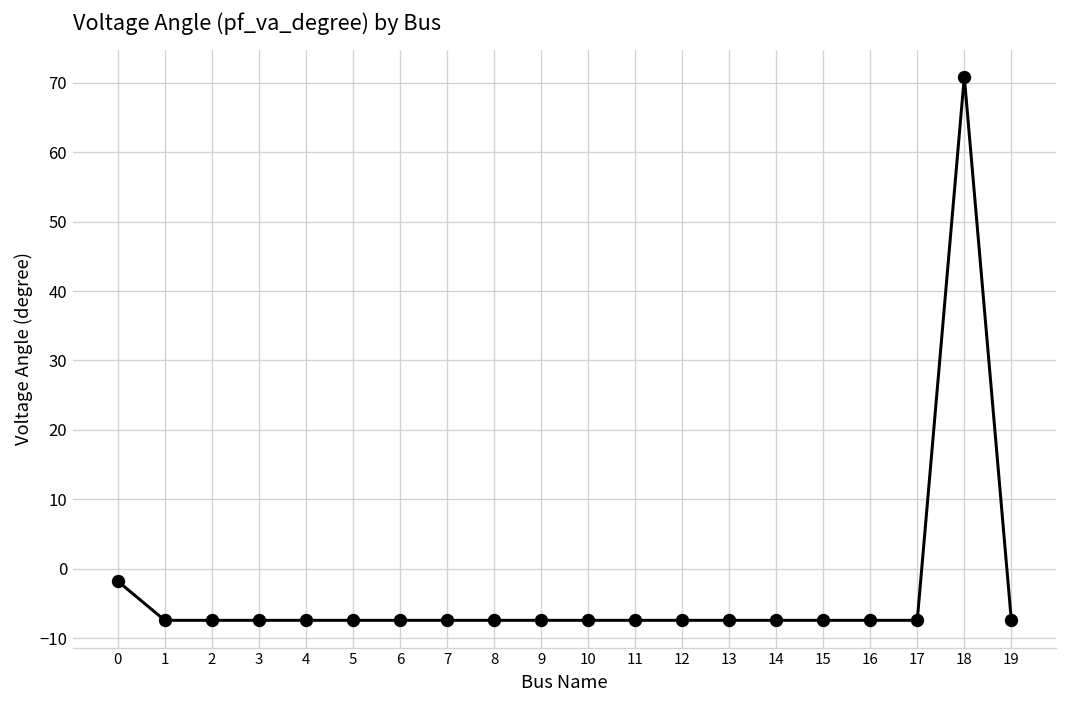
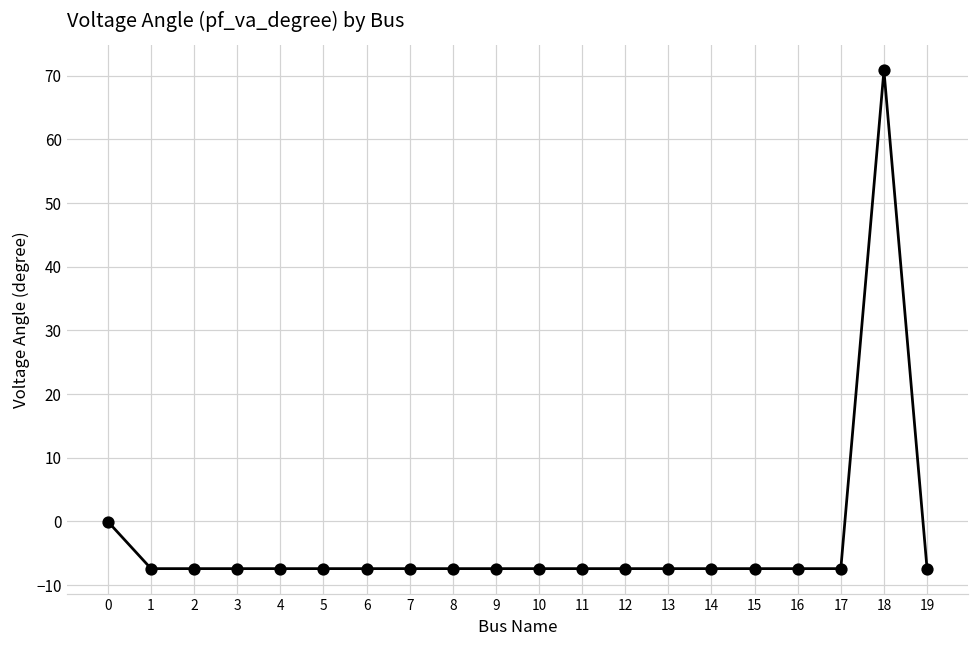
0: -2 -> 0
